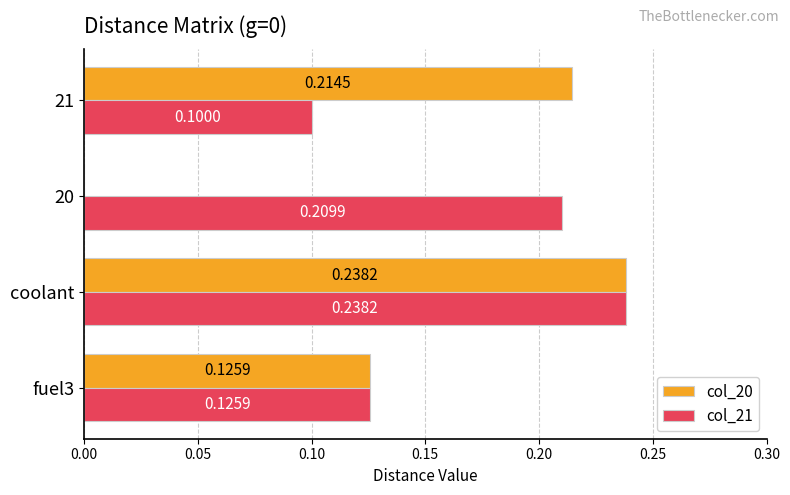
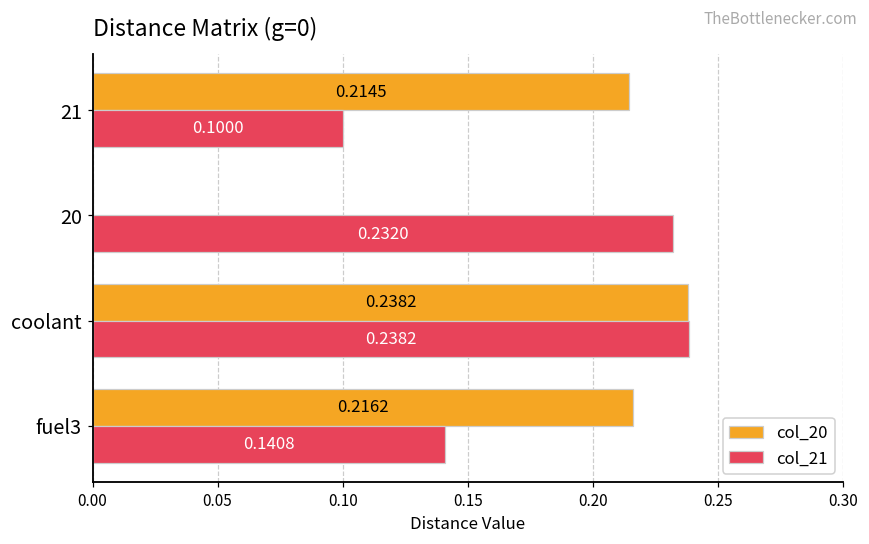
col_21, 20: 0.2099 -> 0.2320
col_20, fuel3: 0.1259 -> 0.2162
col_21, fuel3: 0.1259 -> 0.1408
